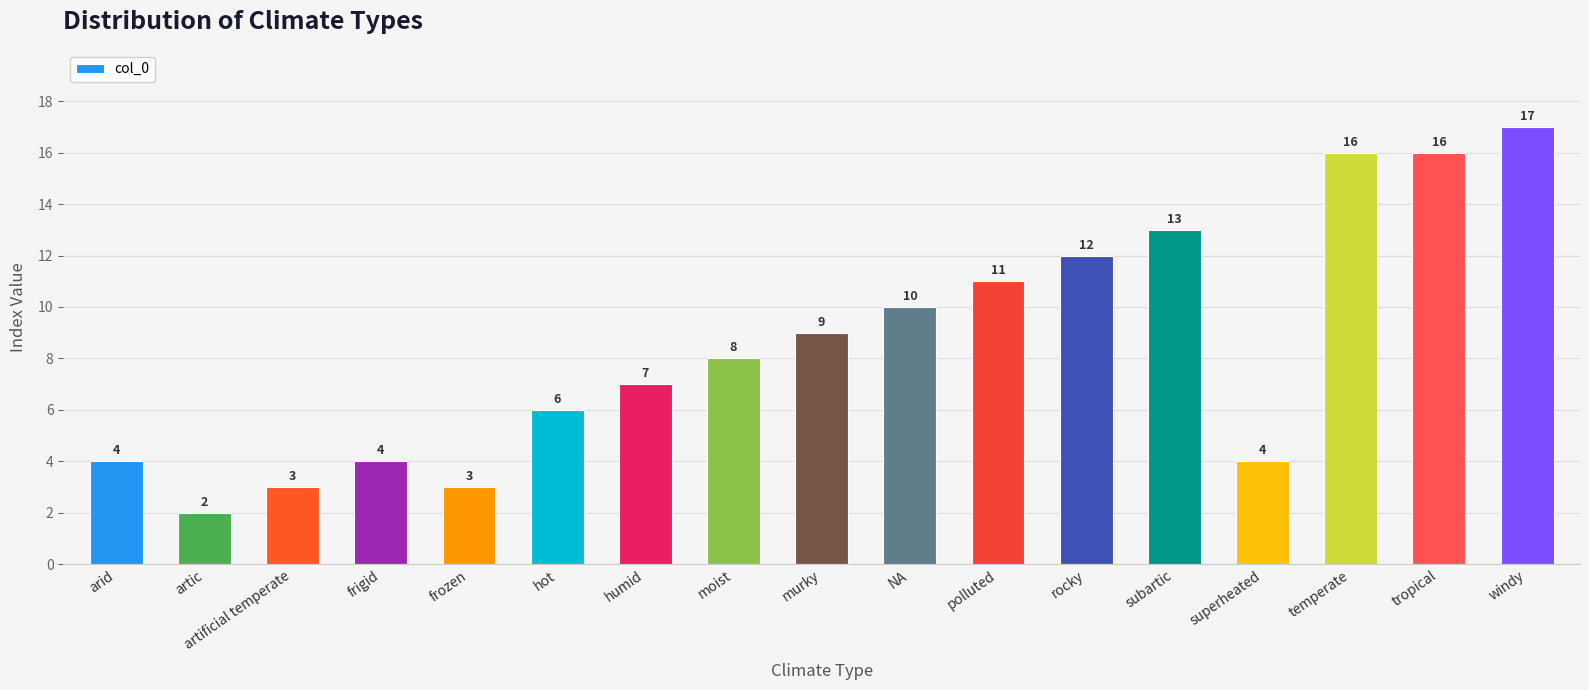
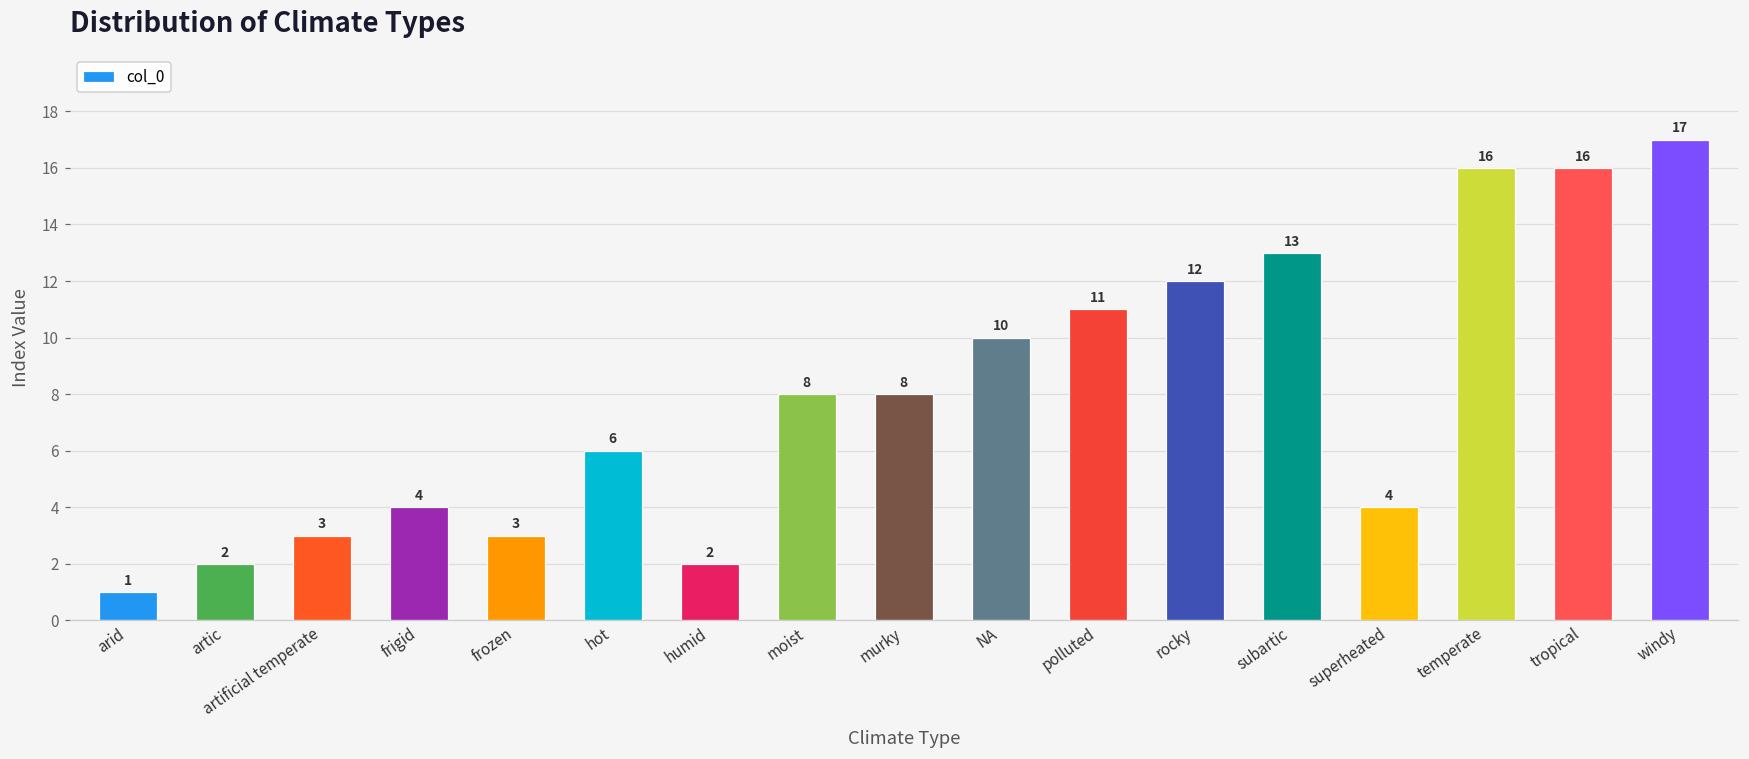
arid: 4 -> 1
humid: 7 -> 2
murky: 9 -> 8
